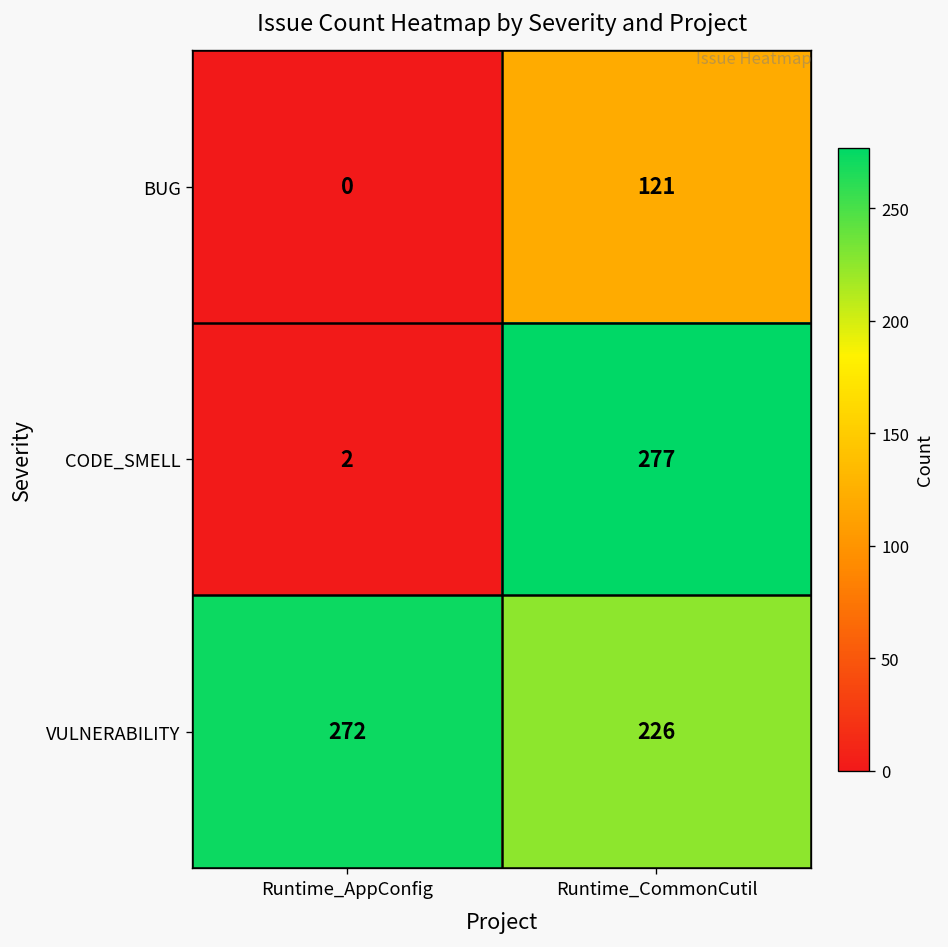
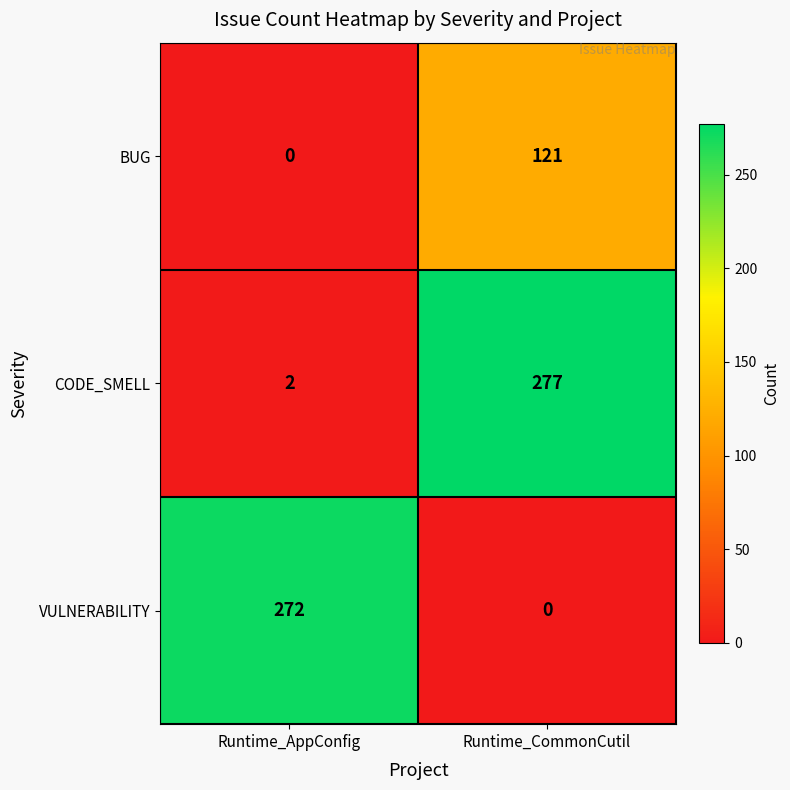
VULNERABILITY, Runtime_CommonCutil: 226 -> 0
